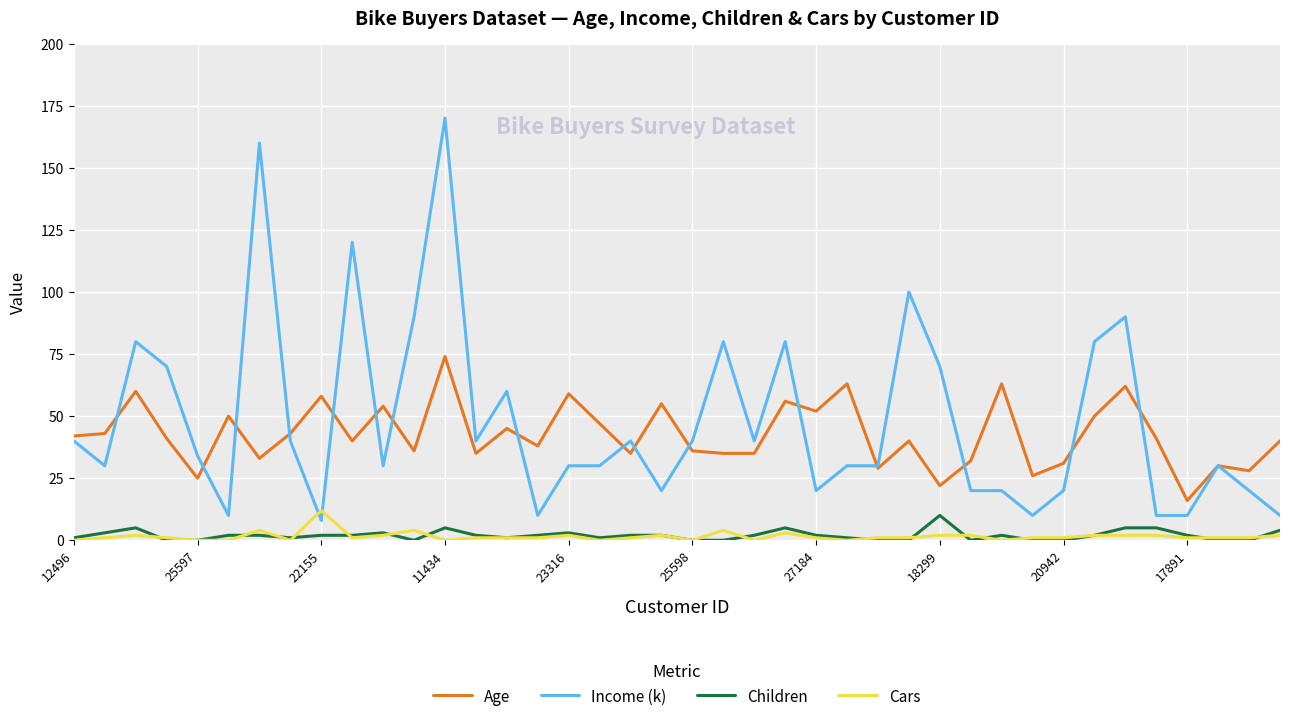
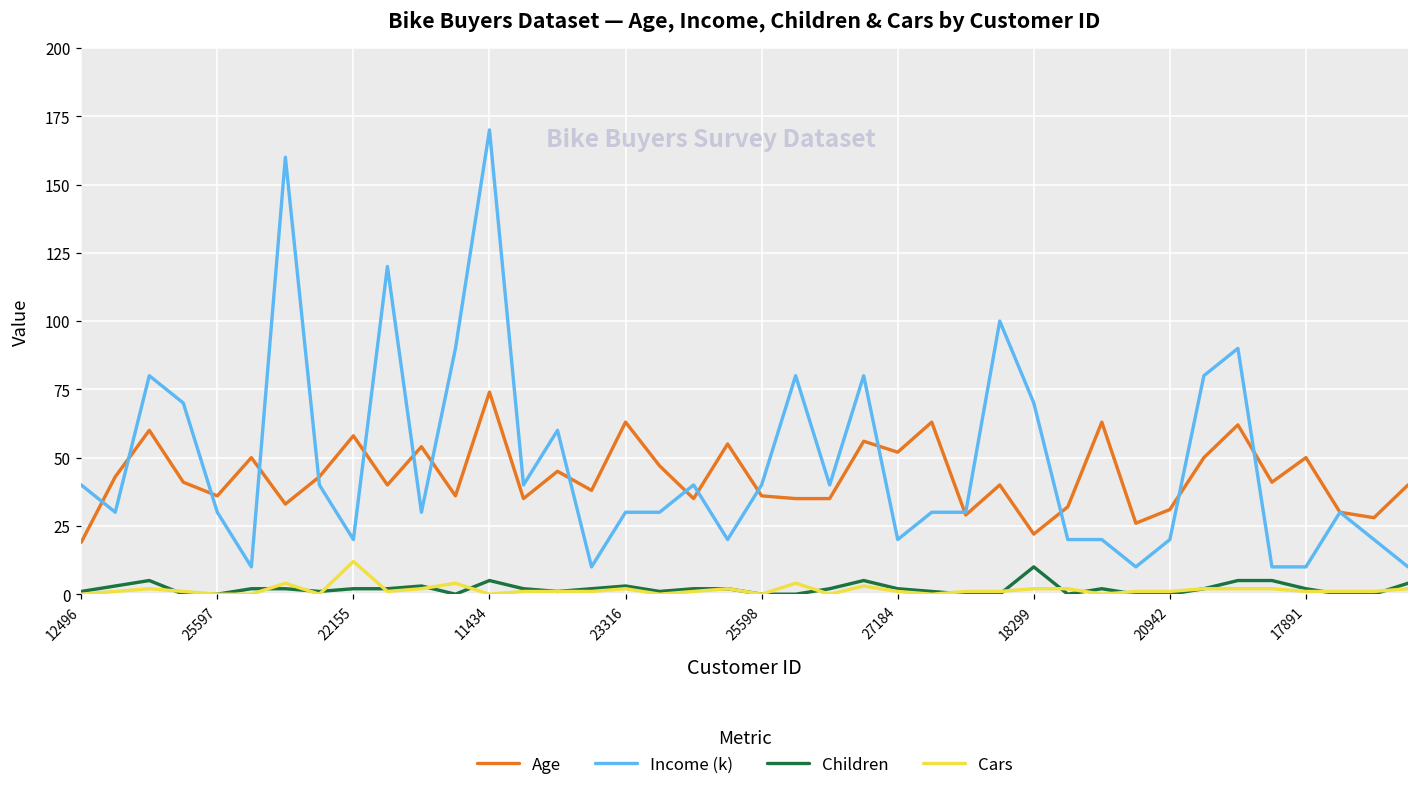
Age, 12496: 42 -> 19
Age, 25597: 25 -> 36
Income (k), 25597: 34 -> 30
Income (k), 22155: 8 -> 20
Age, 23316: 59 -> 63
Age, 17891: 16 -> 50
